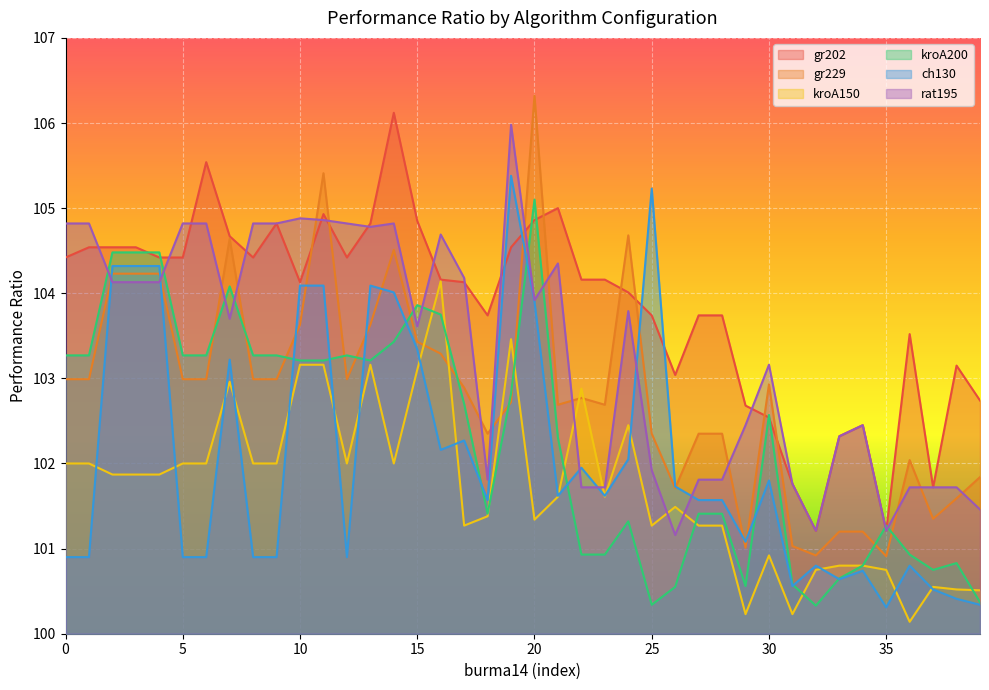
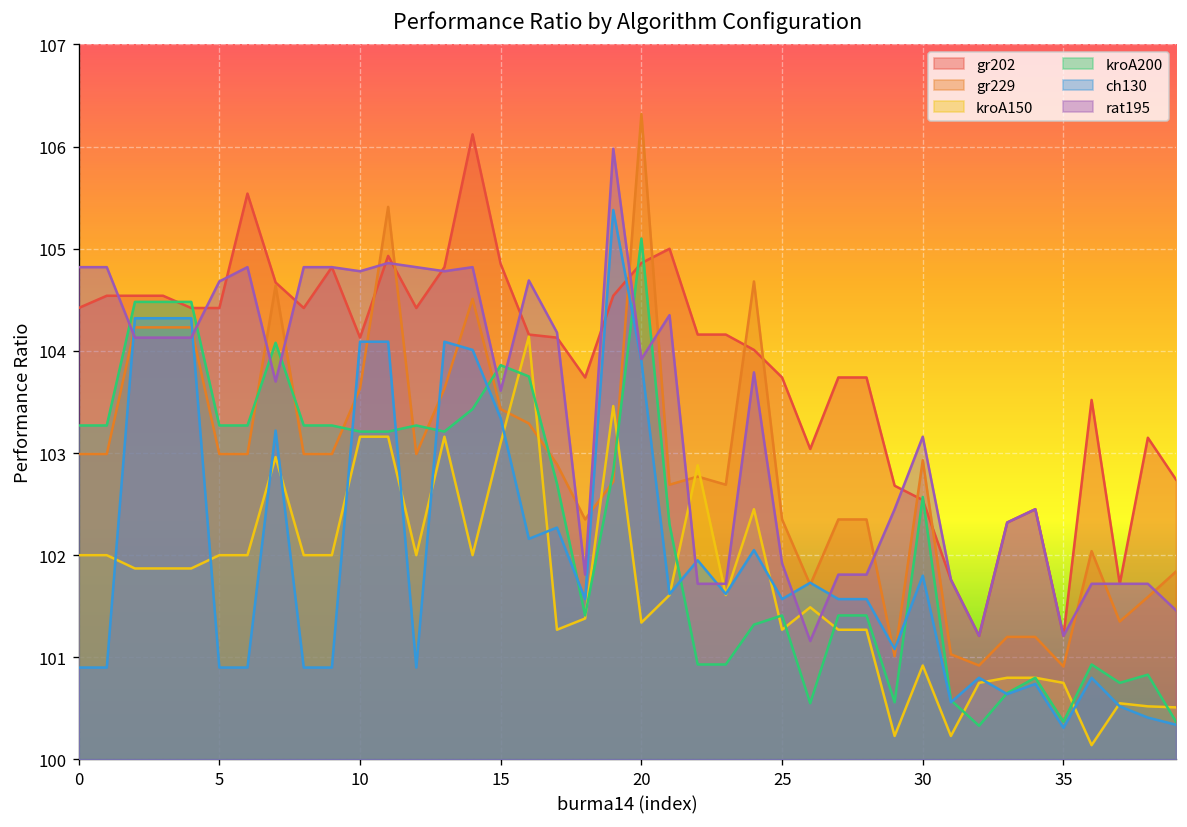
rat195, 5: 104.8 -> 104.7
rat195, 10: 104.9 -> 104.8
kroA200, 25: 100.3 -> 101.4
ch130, 25: 105.2 -> 101.6
kroA200, 35: 101.3 -> 100.4
